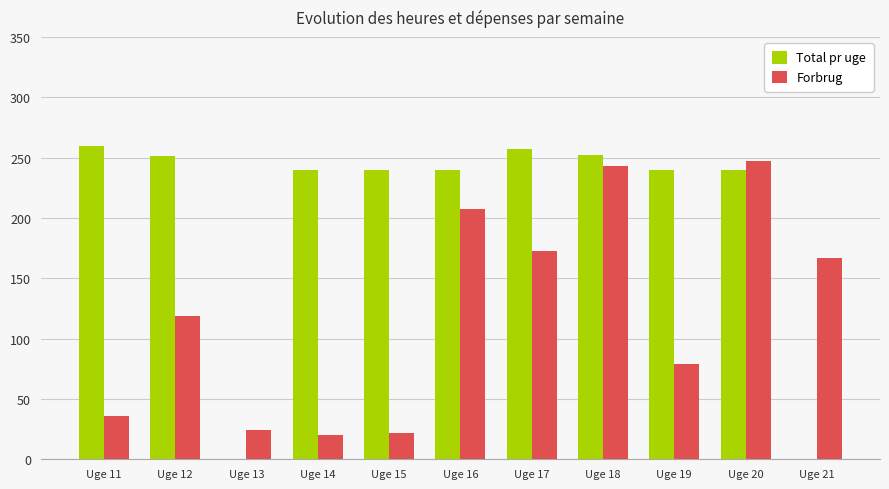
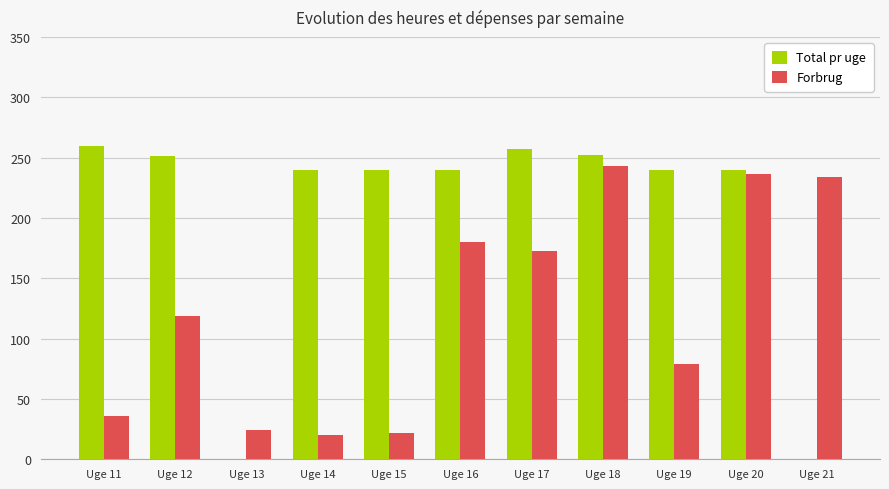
Forbrug, Uge 16: 208 -> 180
Forbrug, Uge 20: 247 -> 236
Forbrug, Uge 21: 167 -> 234
